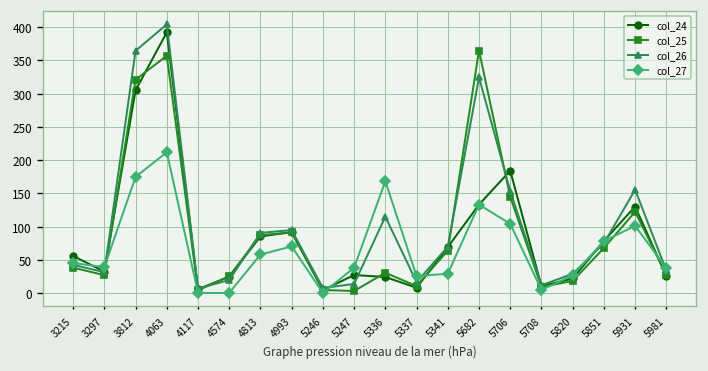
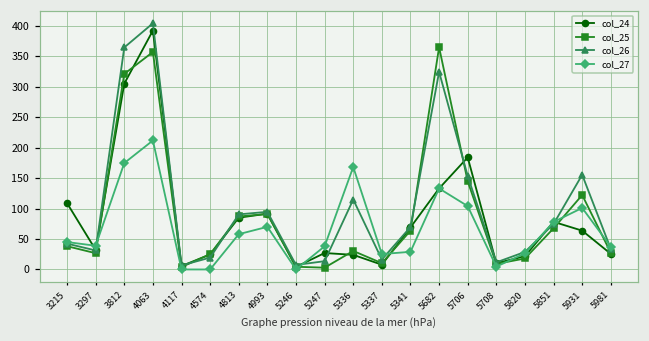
col_24, 3215: 60 -> 110
col_24, 5931: 130 -> 60
